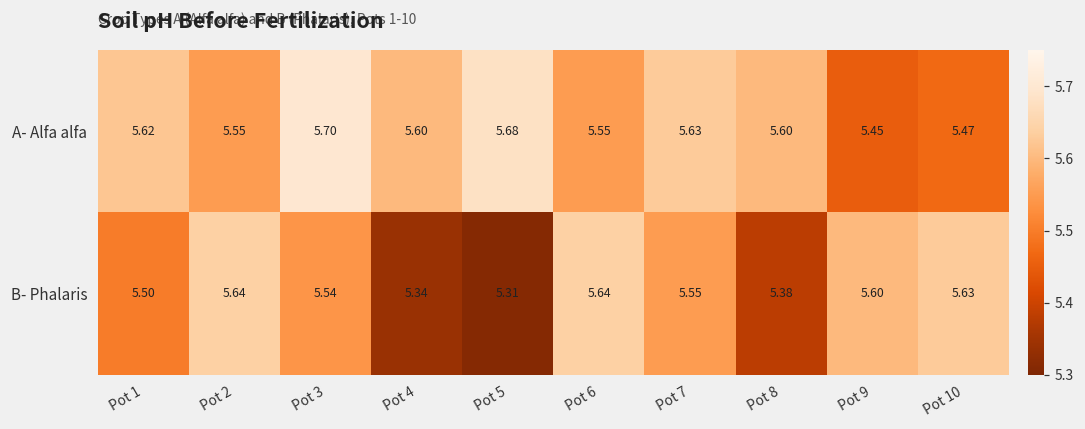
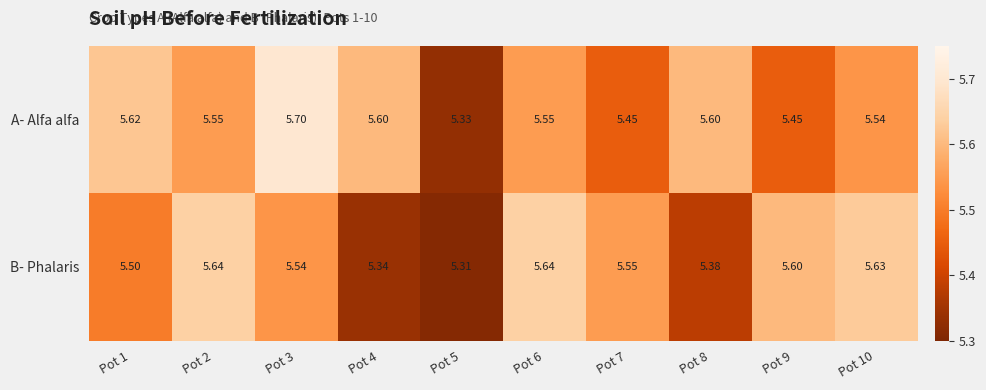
A- Alfa alfa, Pot 5: 5.68 -> 5.33
A- Alfa alfa, Pot 7: 5.63 -> 5.45
A- Alfa alfa, Pot 10: 5.47 -> 5.54
